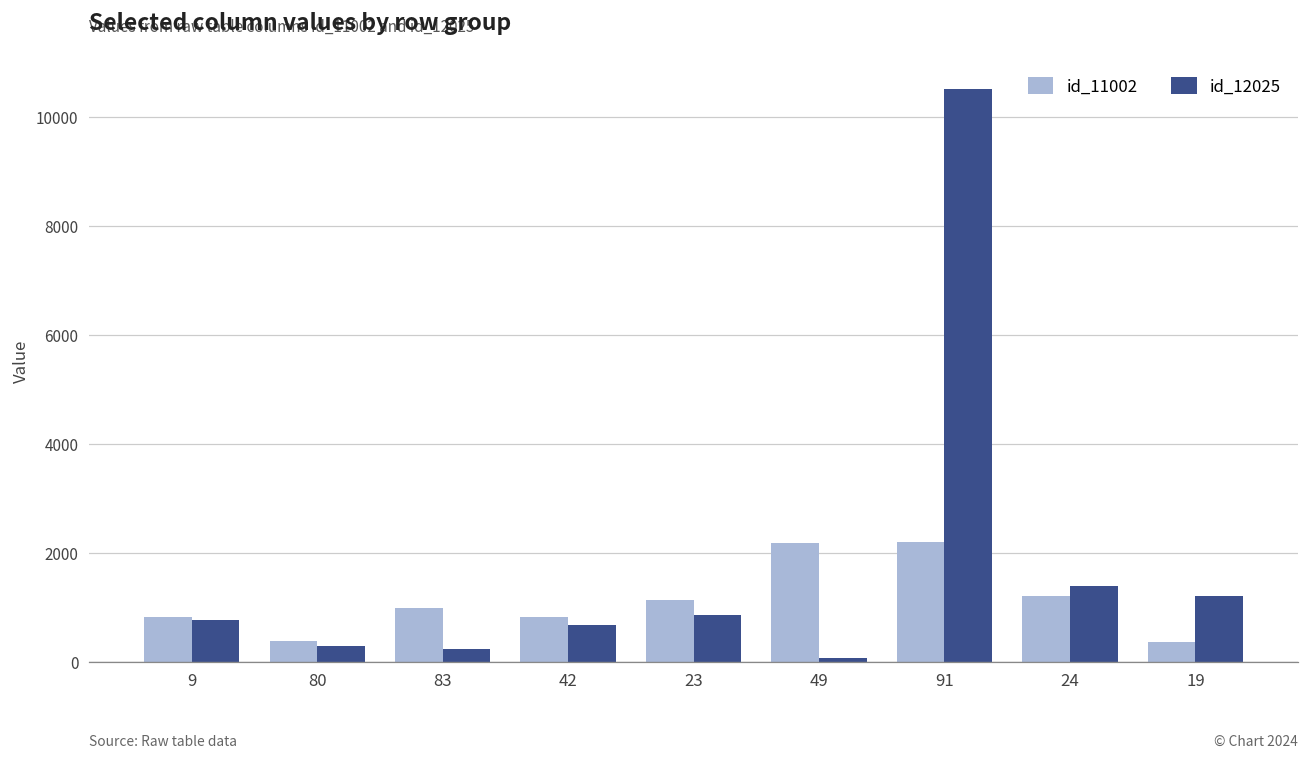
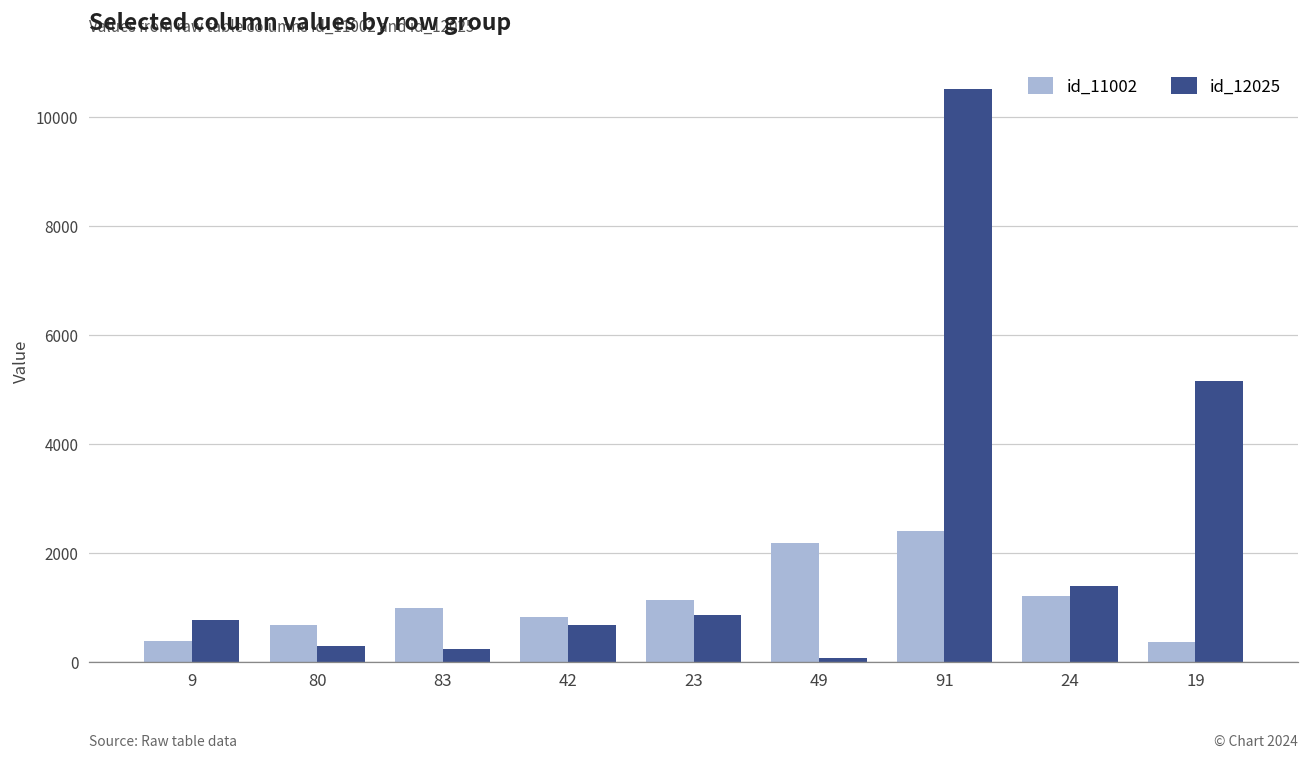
id_11002, 9: 800 -> 400
id_11002, 80: 400 -> 700
id_11002, 91: 2200 -> 2400
id_12025, 19: 1200 -> 5200
